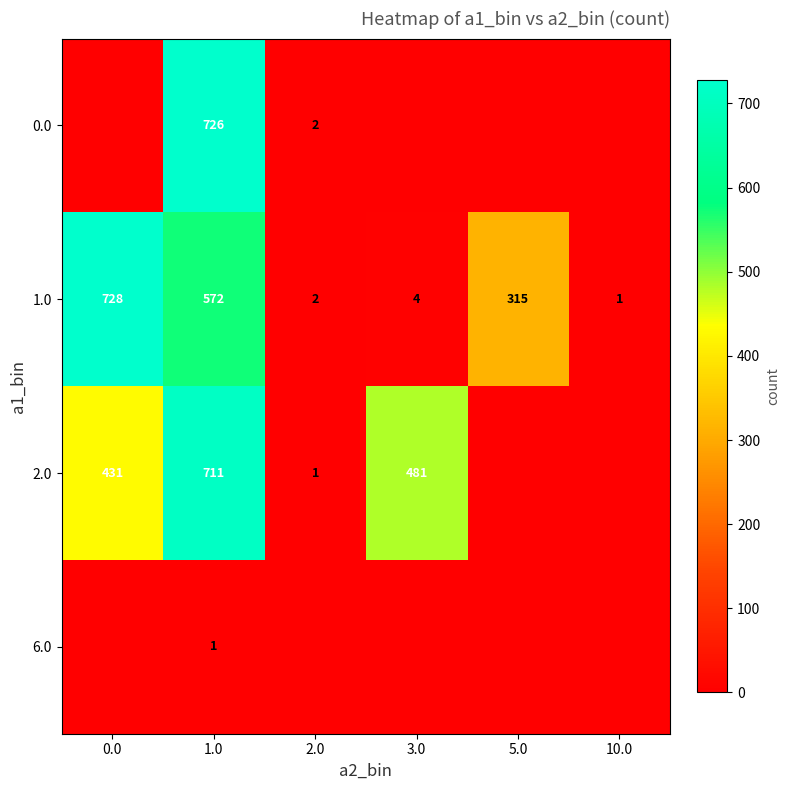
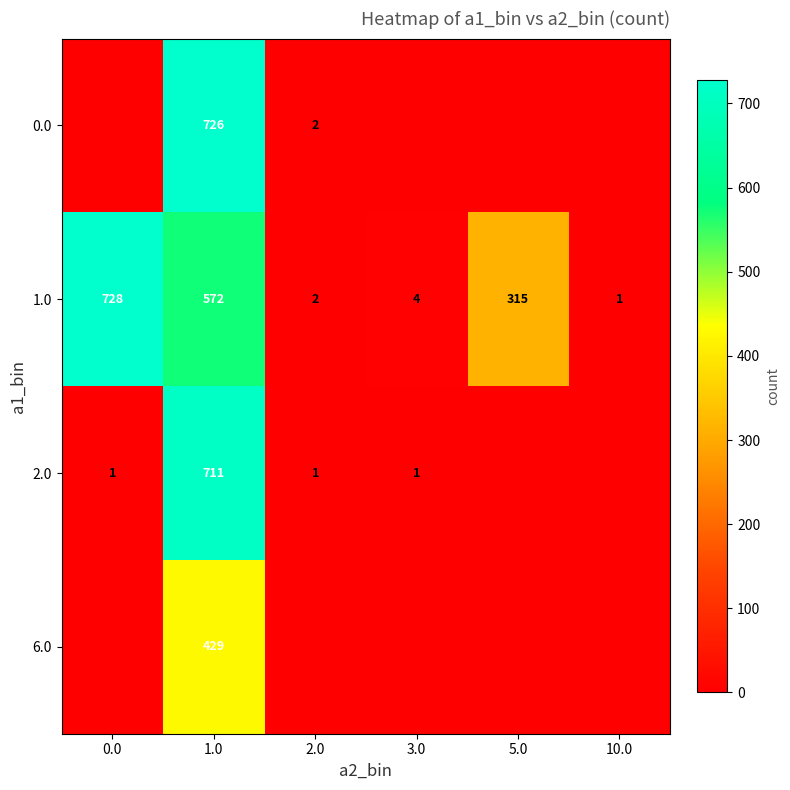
2.0, 0.0: 431 -> 1
2.0, 3.0: 481 -> 1
6.0, 1.0: 1 -> 429
